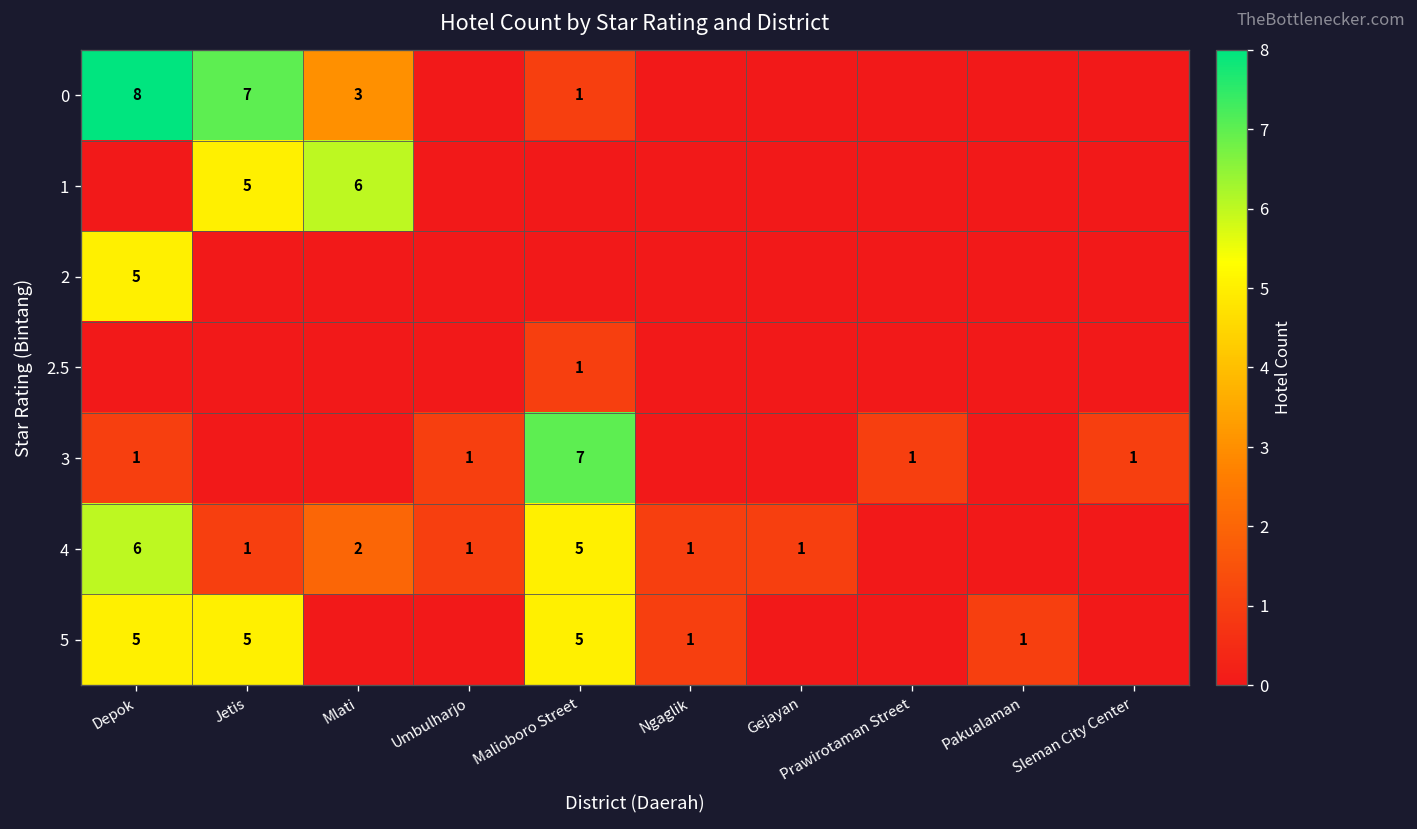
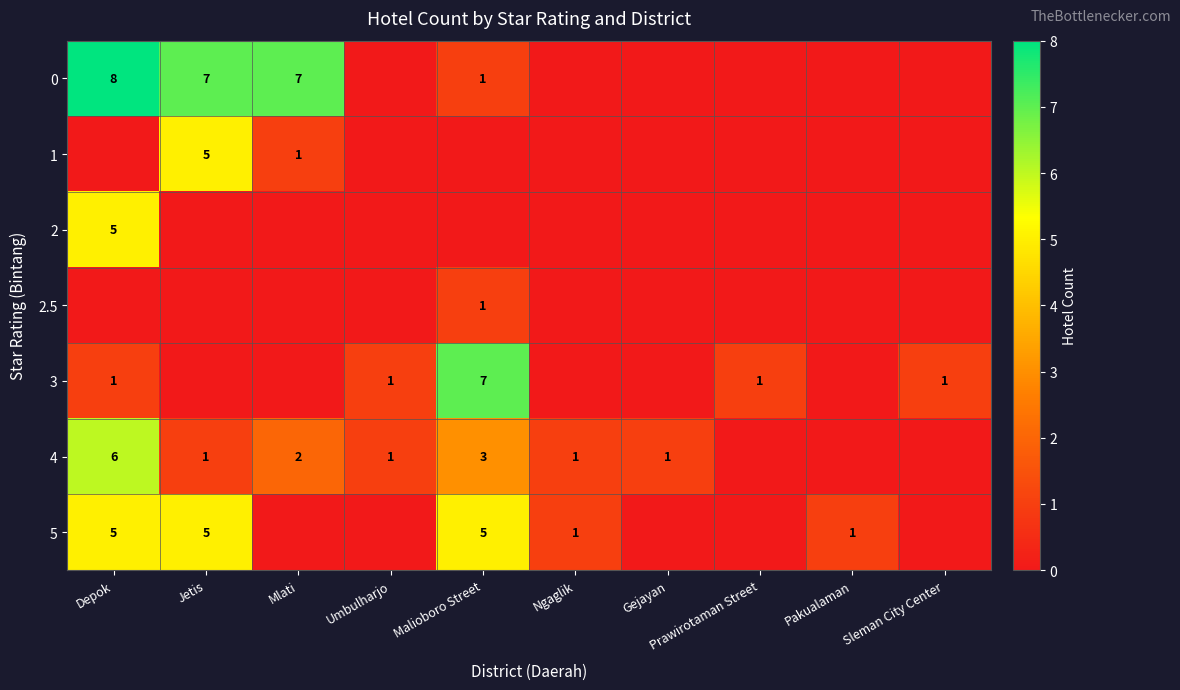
0, Mlati: 3 -> 7
1, Mlati: 6 -> 1
4, Malioboro Street: 5 -> 3
